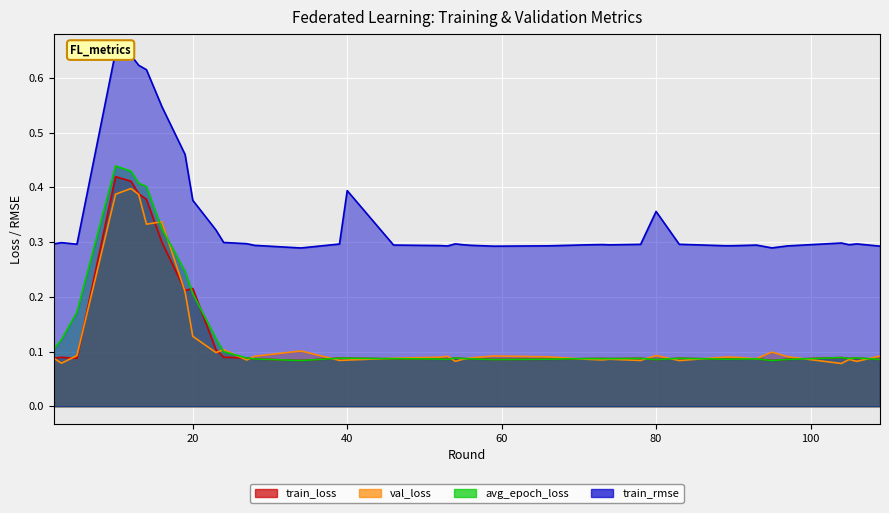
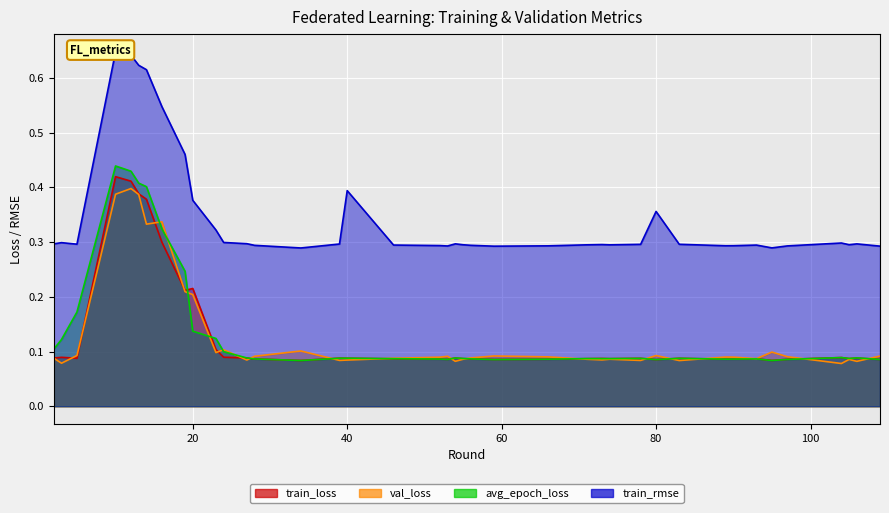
val_loss, 20: 0.13 -> 0.20
avg_epoch_loss, 20: 0.21 -> 0.14
